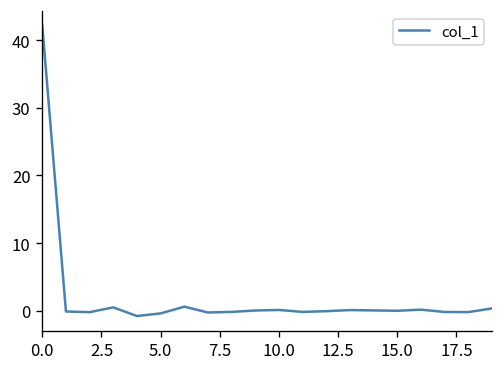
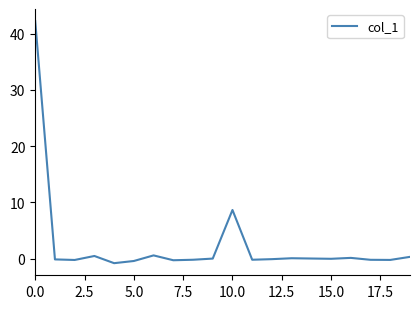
10.0: 0 -> 9
